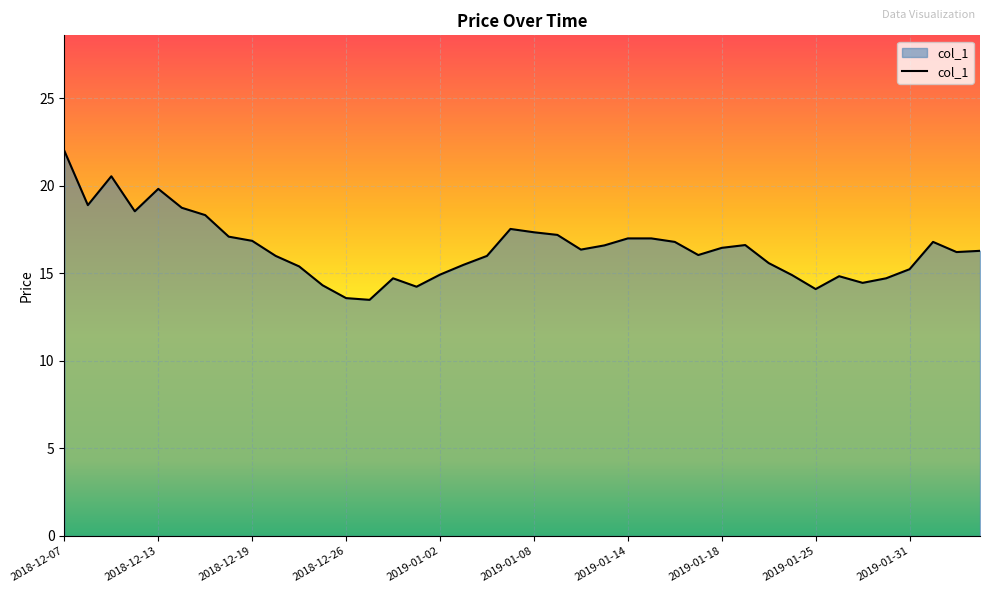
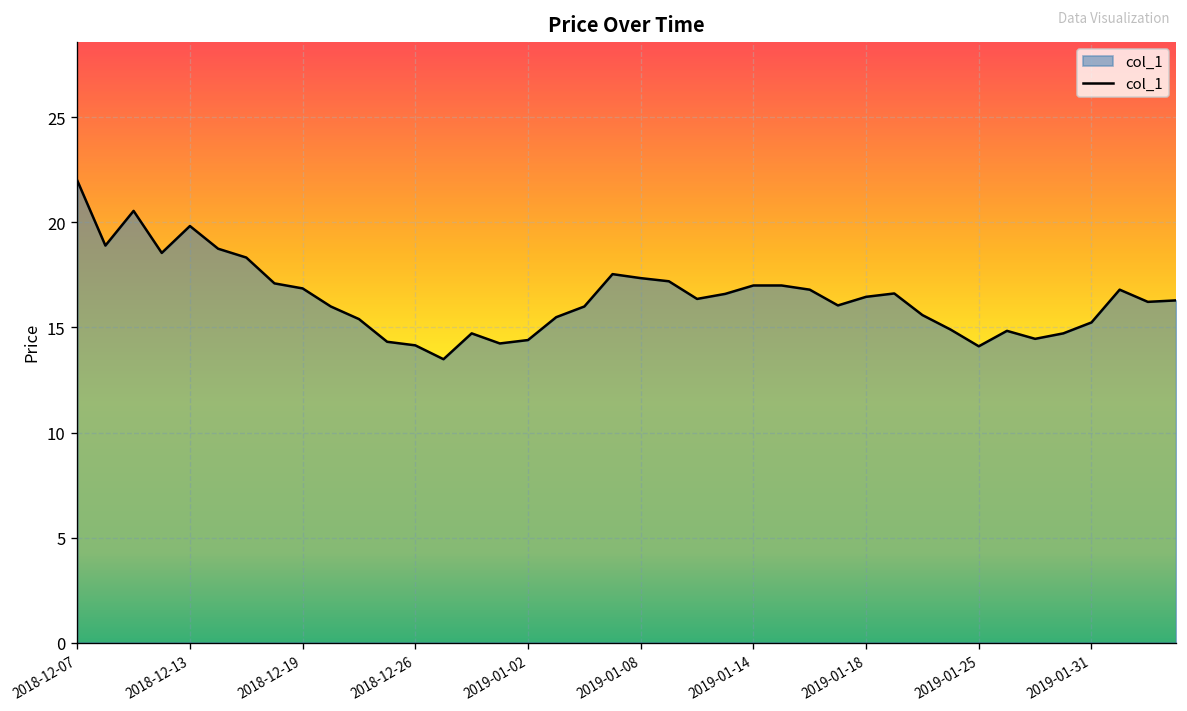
2018-12-26: 13.6 -> 14.1
2019-01-02: 14.9 -> 14.4
